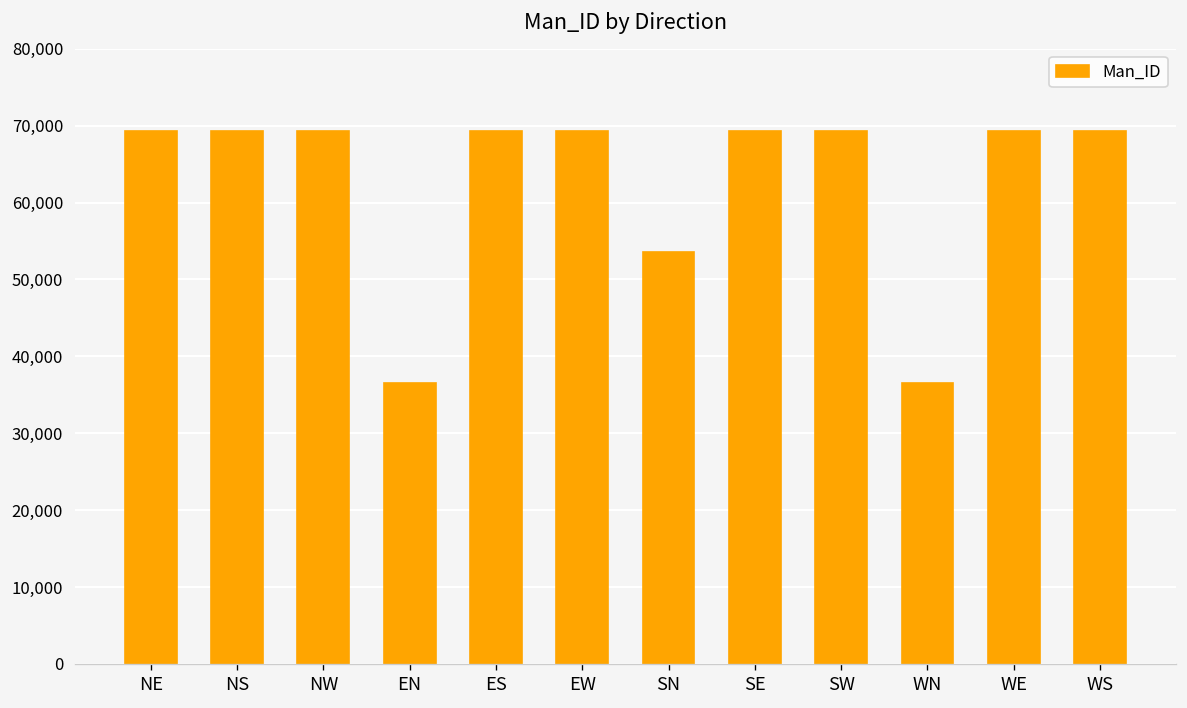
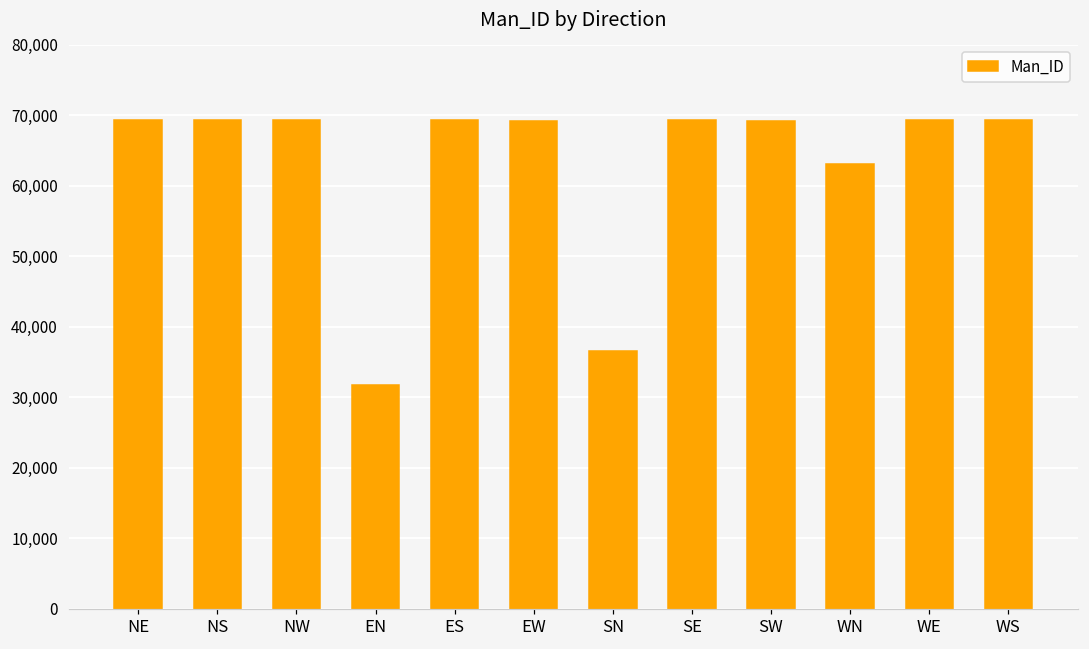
EN: 37,000 -> 32,000
SN: 54,000 -> 37,000
WN: 37,000 -> 63,000
